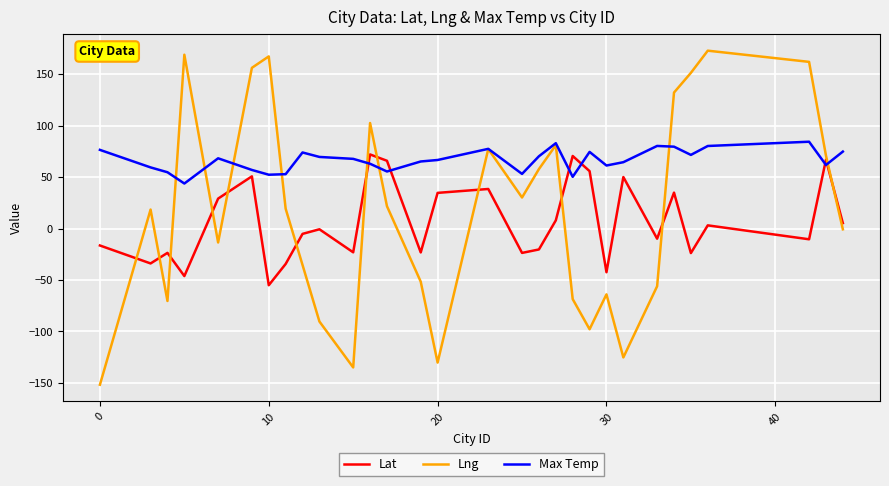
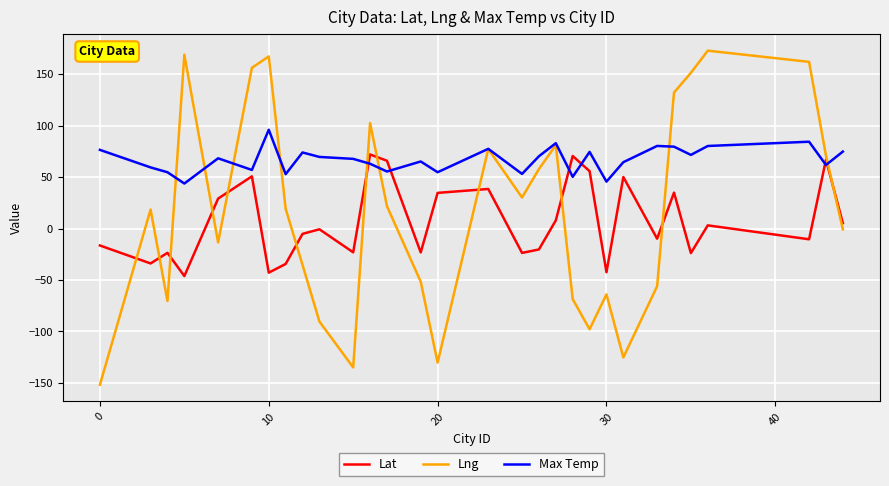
Lat, 10: -55 -> -43
Max Temp, 10: 52 -> 96
Max Temp, 20: 67 -> 55
Max Temp, 30: 61 -> 46
